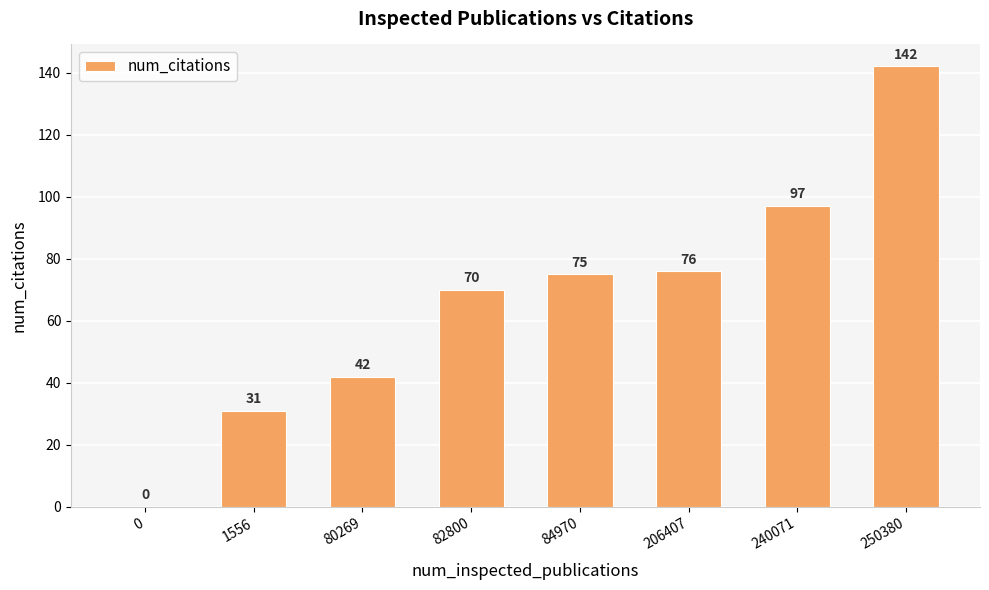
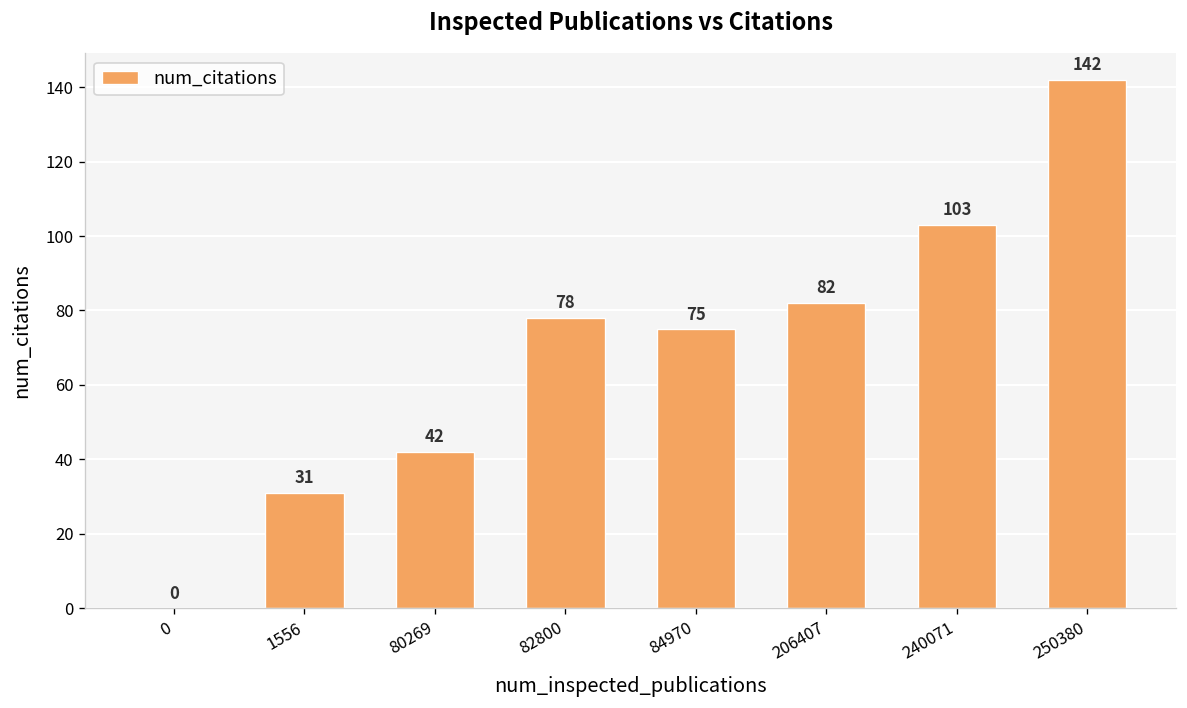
82800: 70 -> 78
206407: 76 -> 82
240071: 97 -> 103
